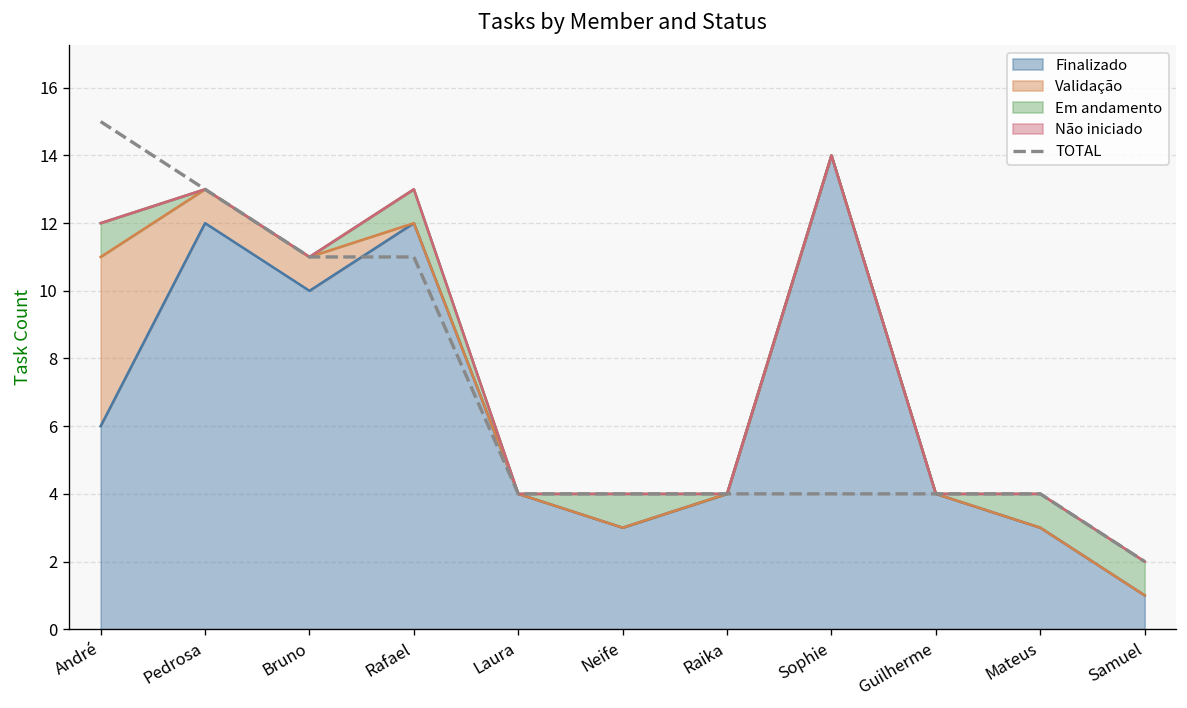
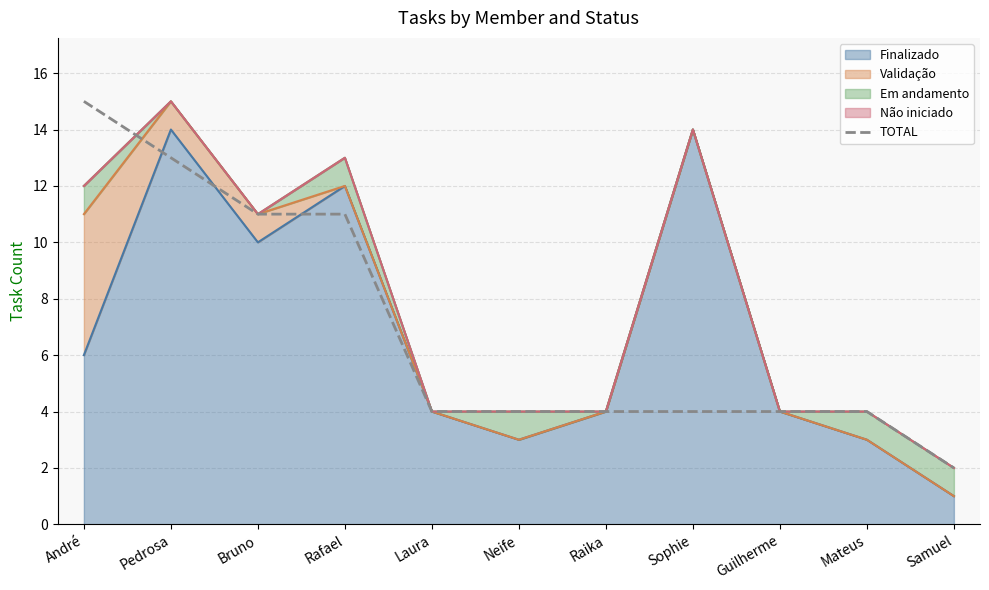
Finalizado, Pedrosa: 12 -> 14
